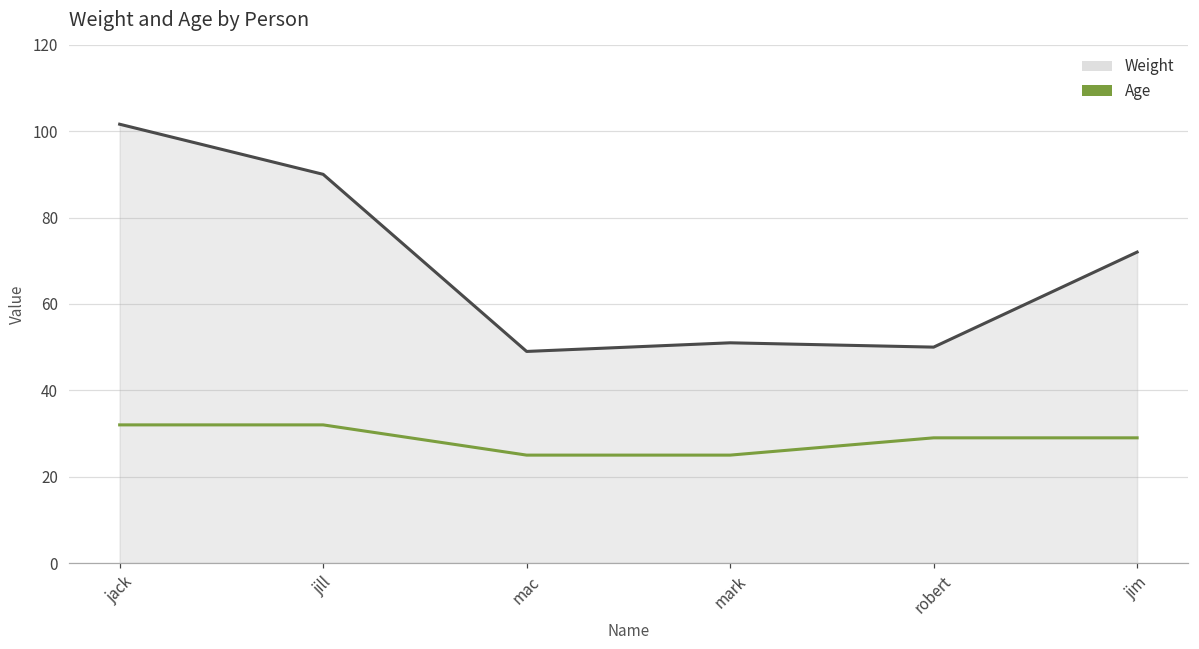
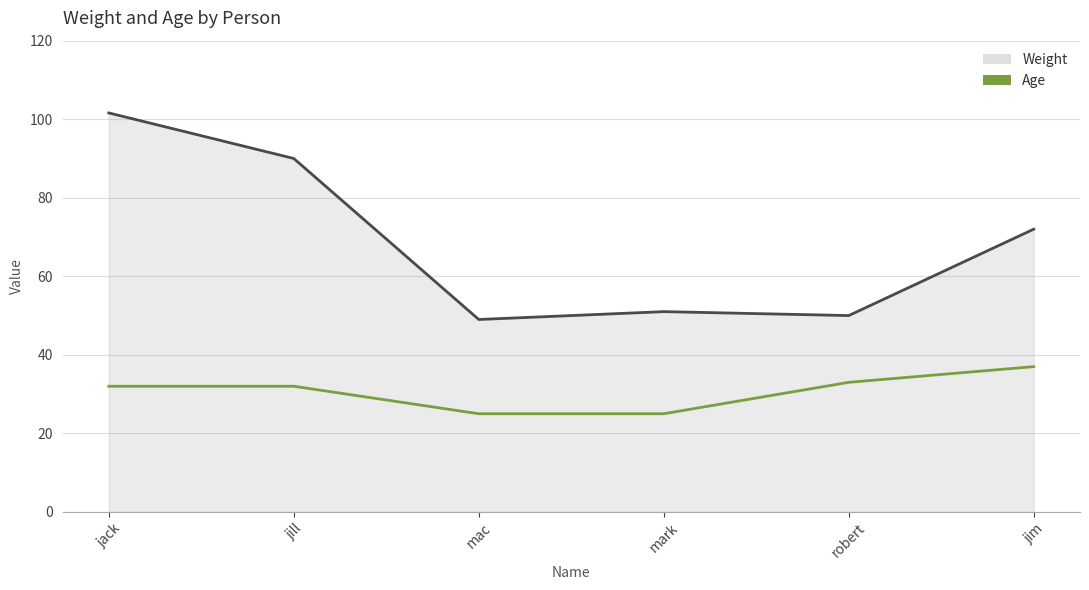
Age, robert: 29 -> 33
Age, jim: 29 -> 37
